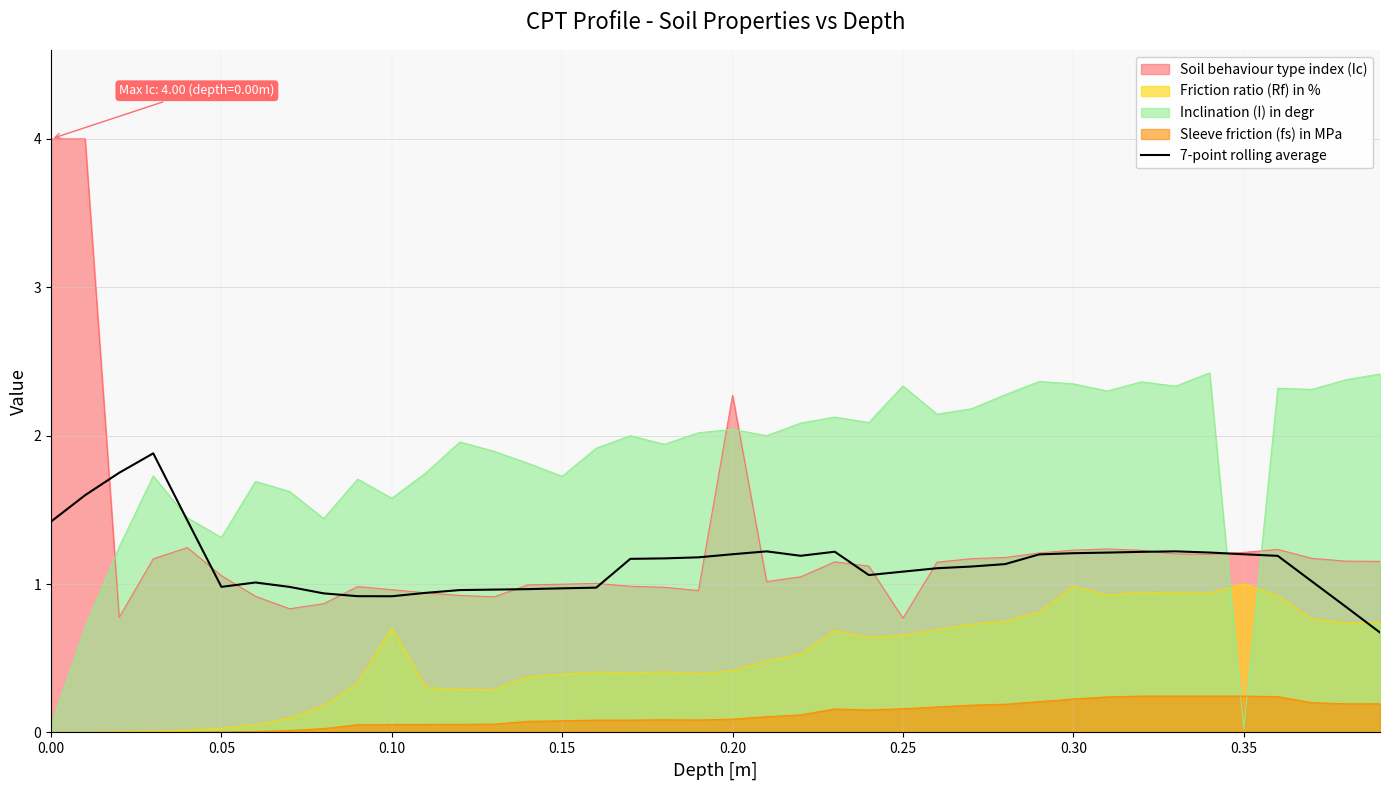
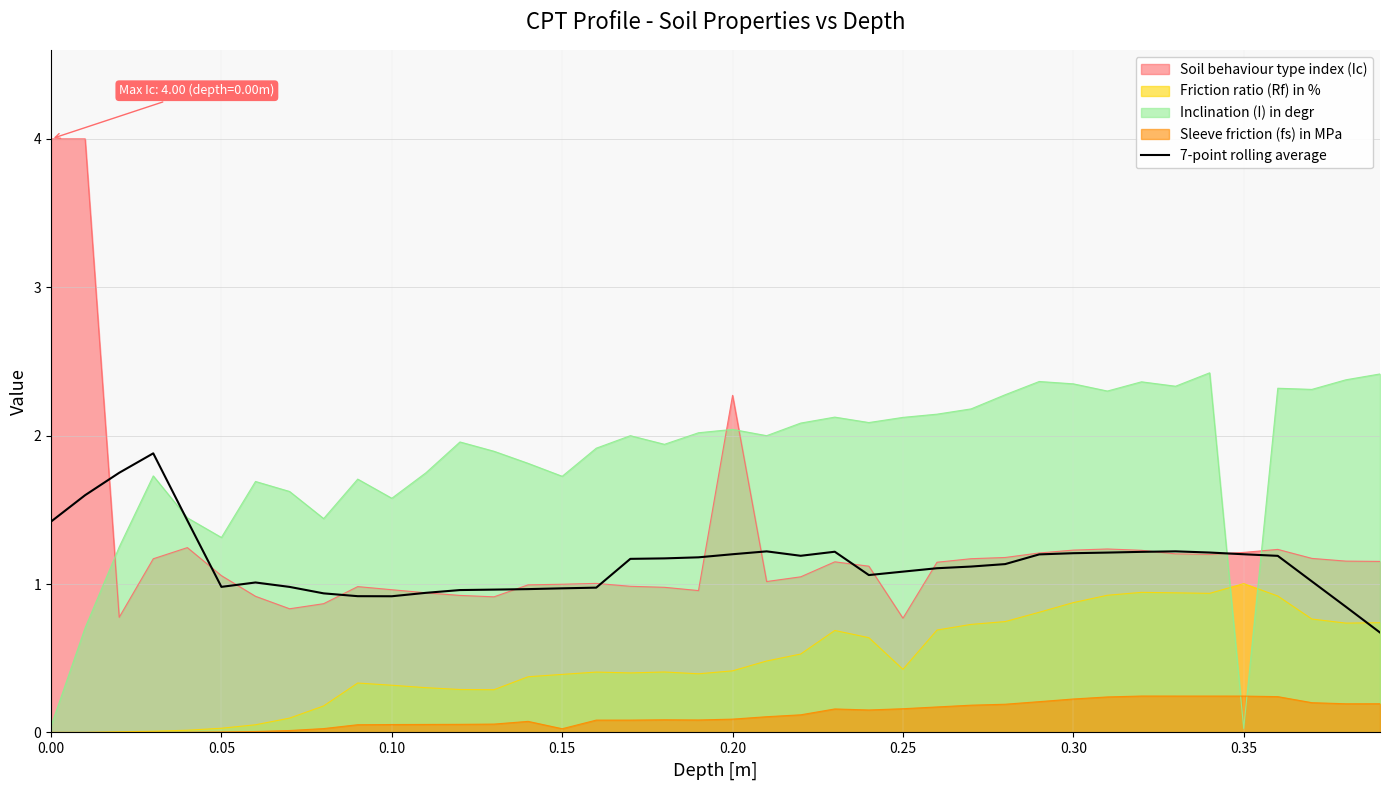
Friction ratio (Rf) in %, 0.10: 0.70 -> 0.32
Sleeve friction (fs) in MPa, 0.15: 0.08 -> 0.03
Friction ratio (Rf) in %, 0.25: 0.66 -> 0.43
Inclination (I) in degr, 0.25: 2.34 -> 2.12
Friction ratio (Rf) in %, 0.30: 0.98 -> 0.88
